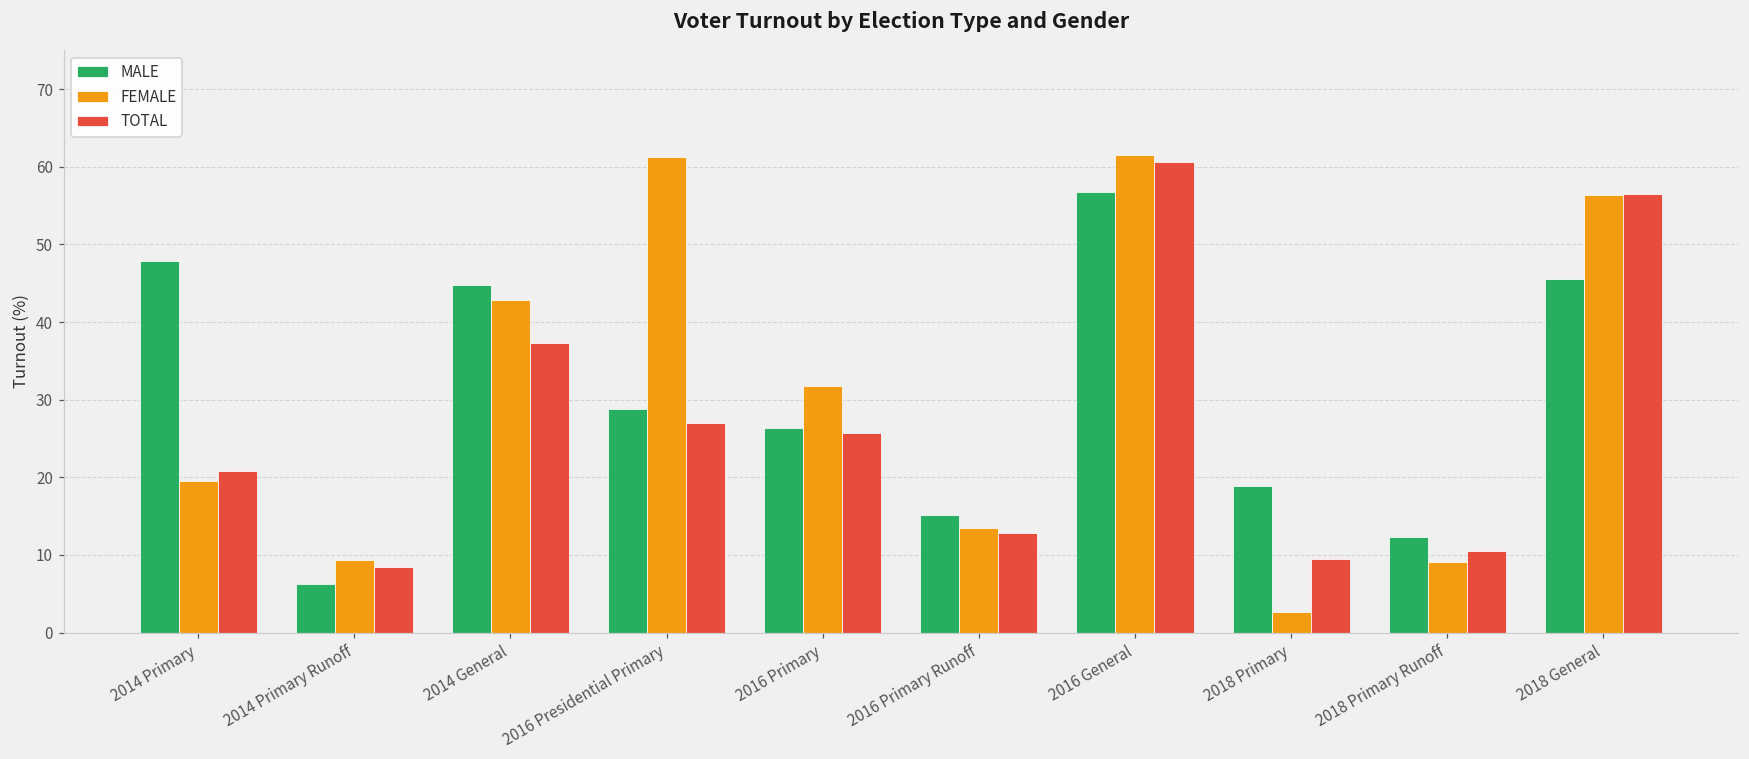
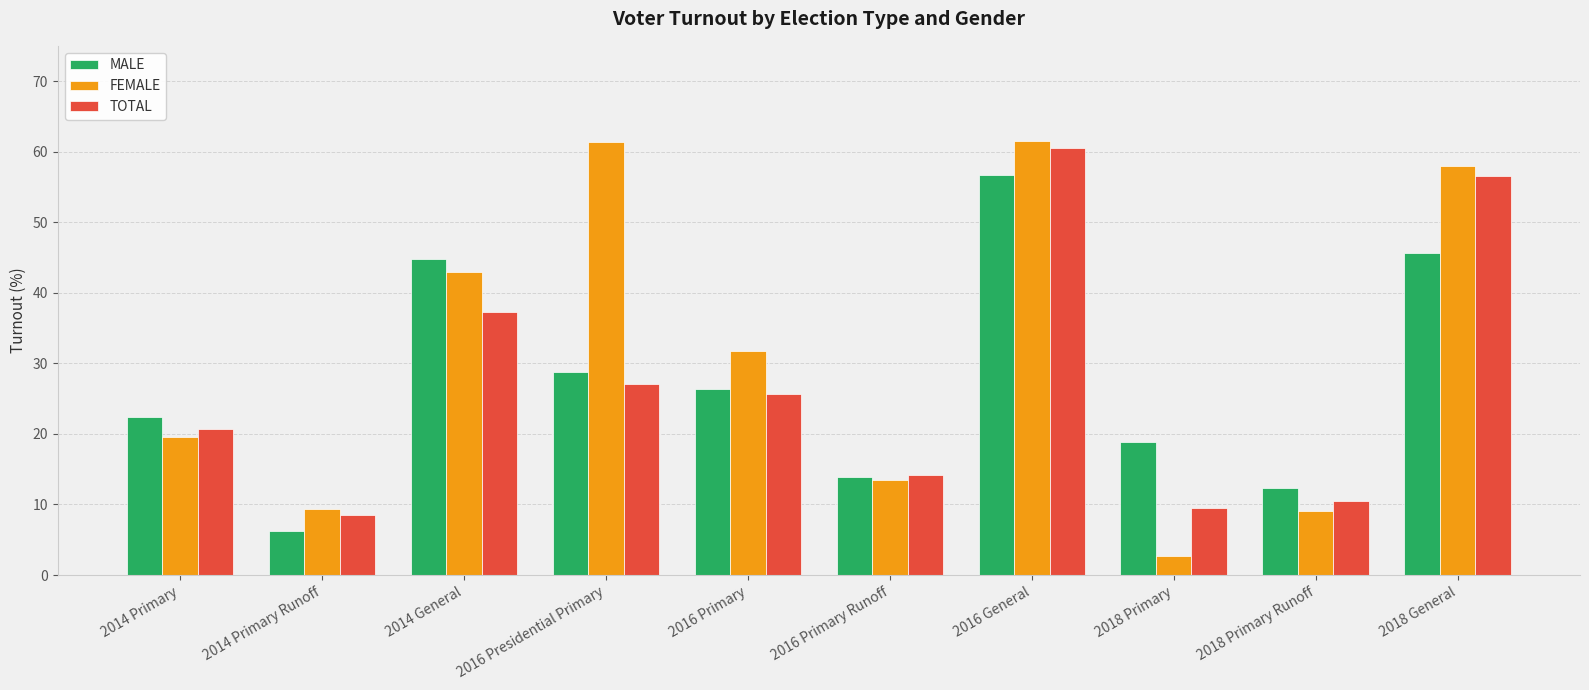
MALE, 2014 Primary: 48 -> 22
MALE, 2016 Primary Runoff: 15 -> 14
TOTAL, 2016 Primary Runoff: 13 -> 14
FEMALE, 2018 General: 56 -> 58
